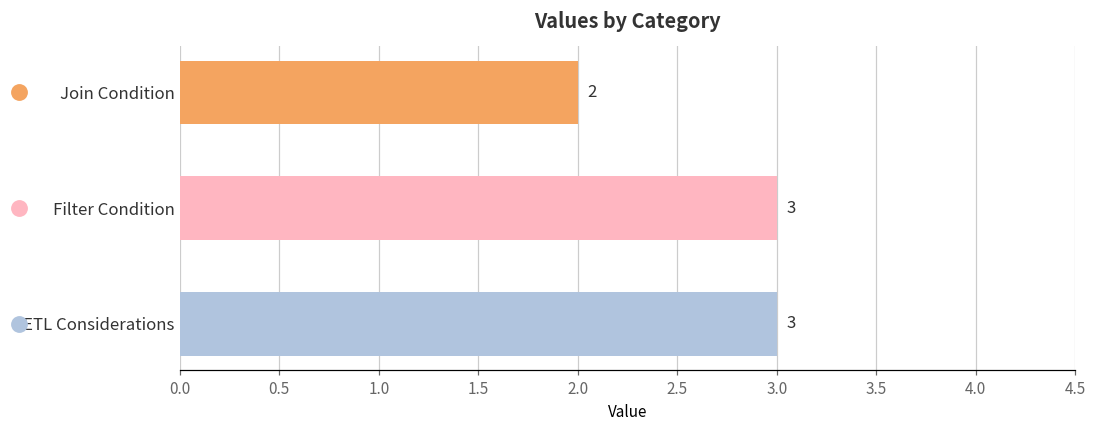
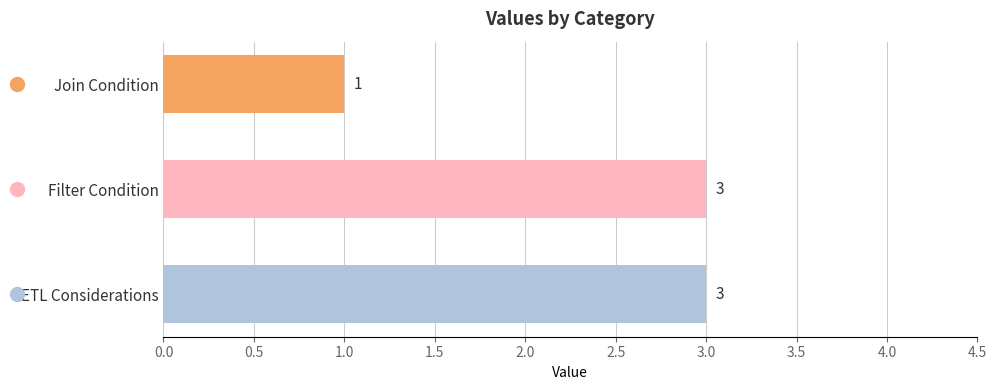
Join Condition: 2 -> 1
